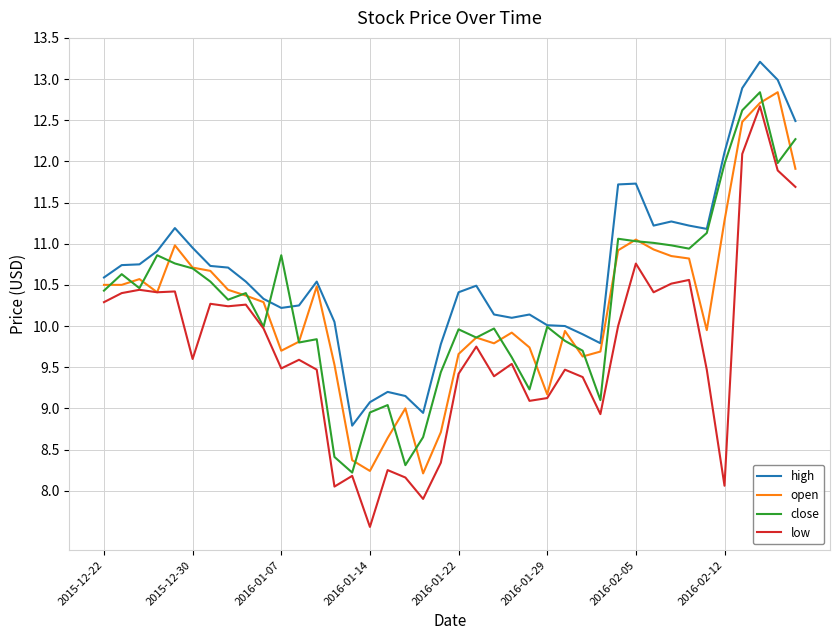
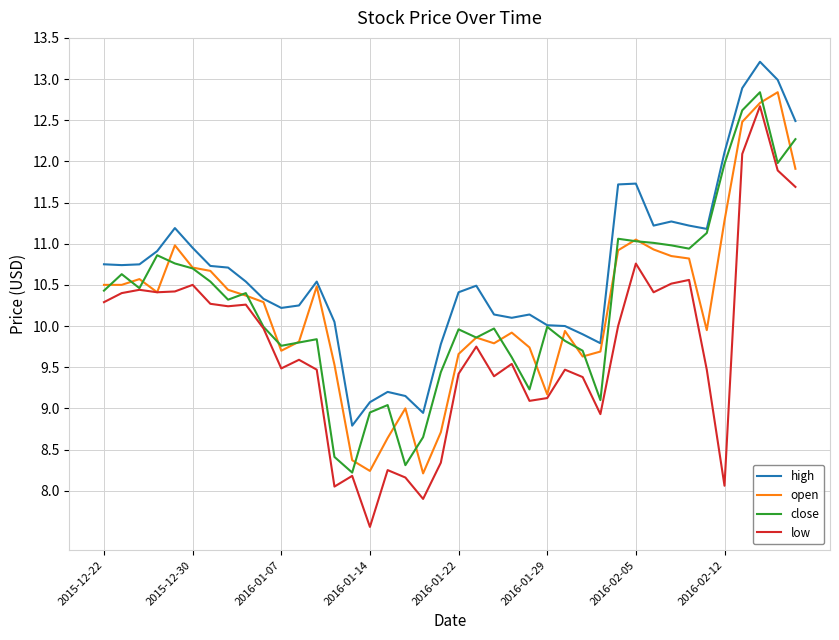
high, 2015-12-22: 10.6 -> 10.8
low, 2015-12-30: 9.6 -> 10.5
close, 2016-01-07: 10.9 -> 9.8
